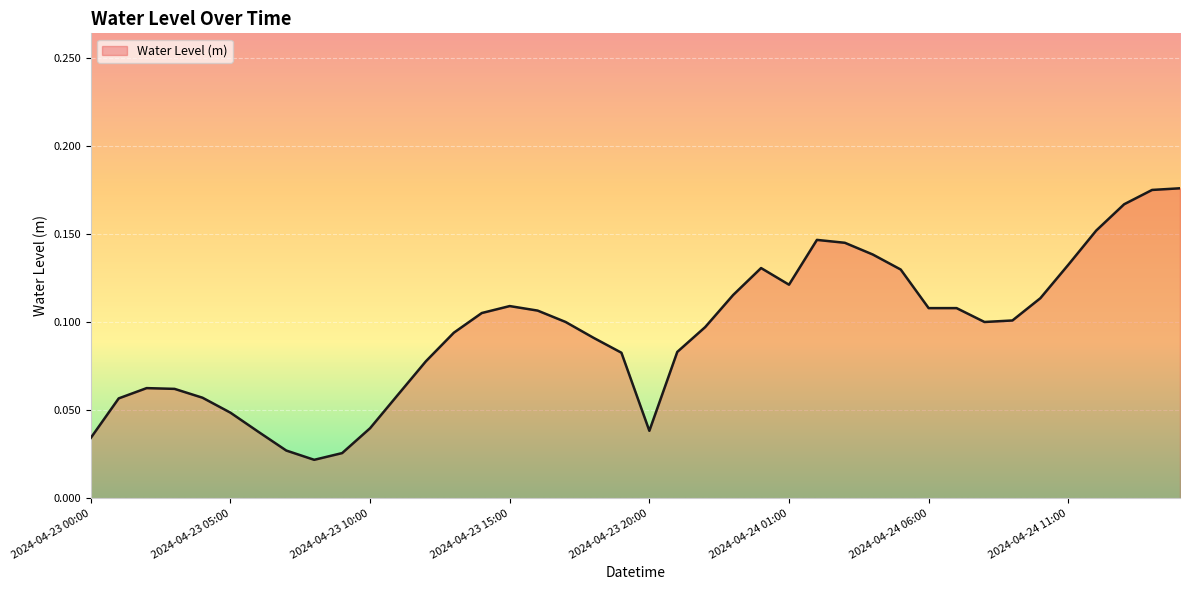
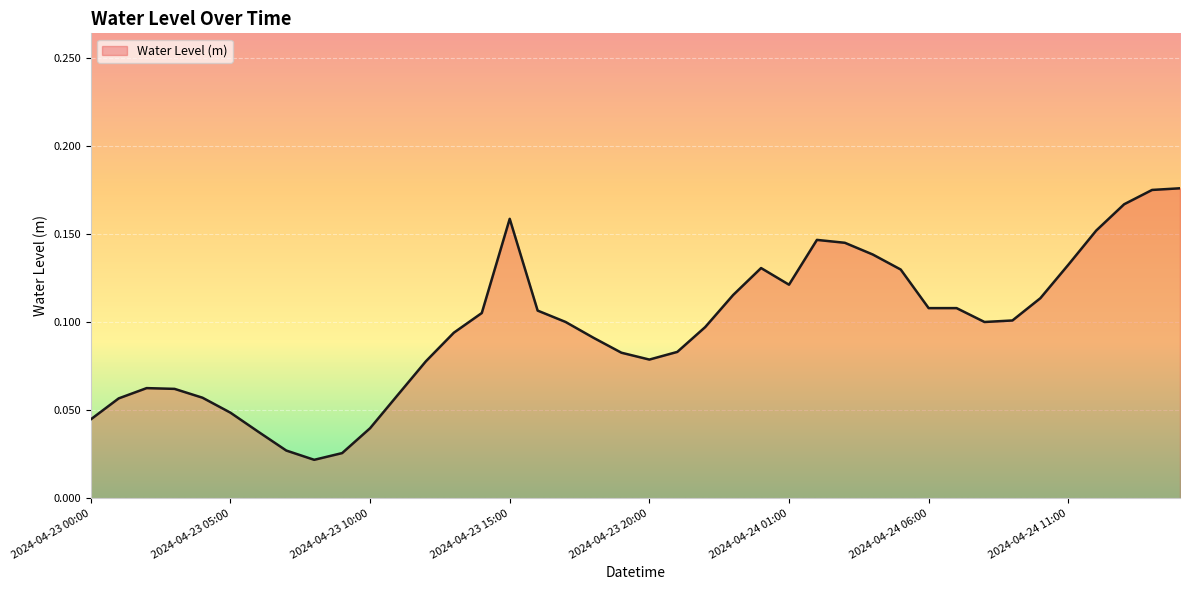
2024-04-23 00:00: 0.034 -> 0.045
2024-04-23 15:00: 0.109 -> 0.159
2024-04-23 20:00: 0.038 -> 0.079
